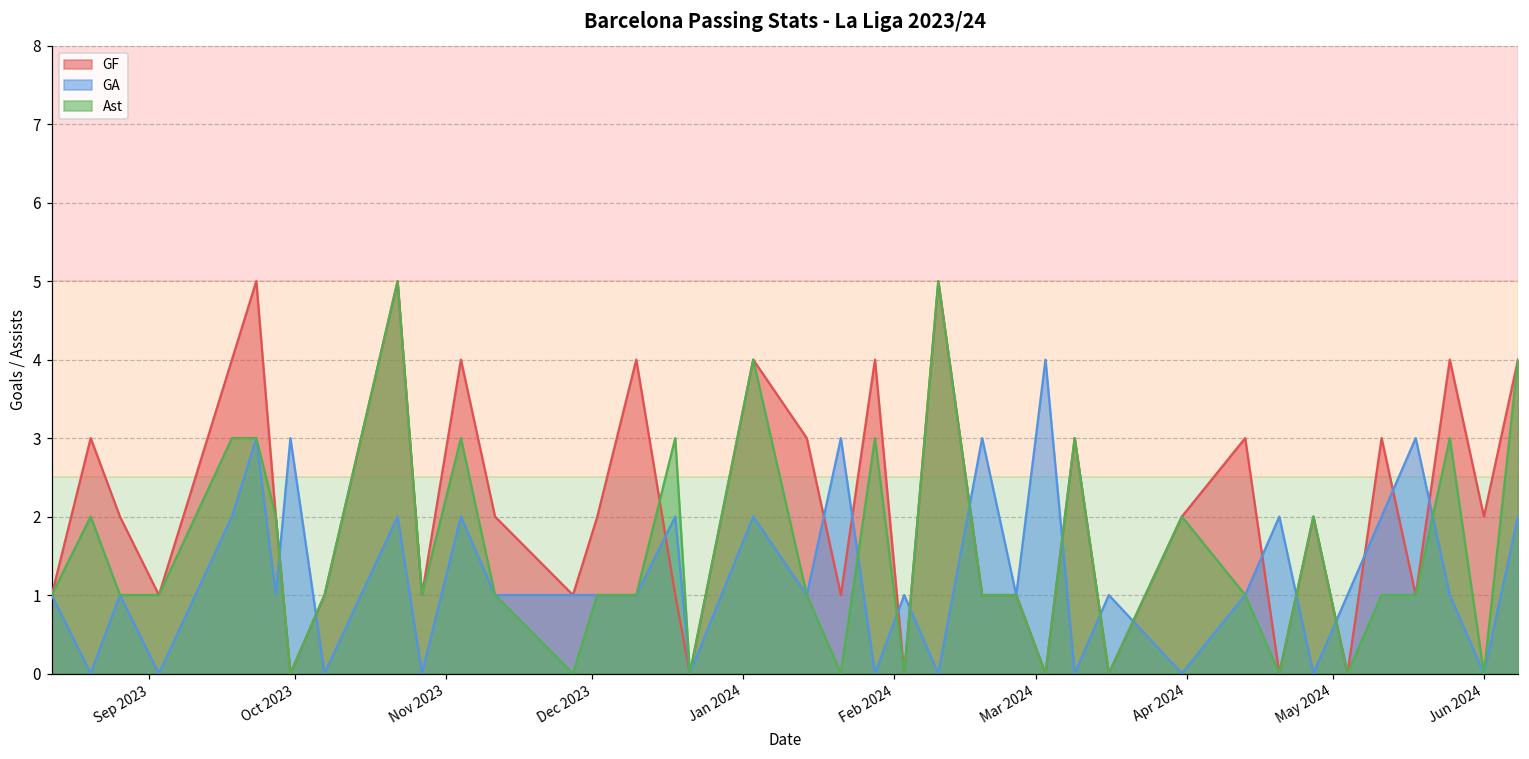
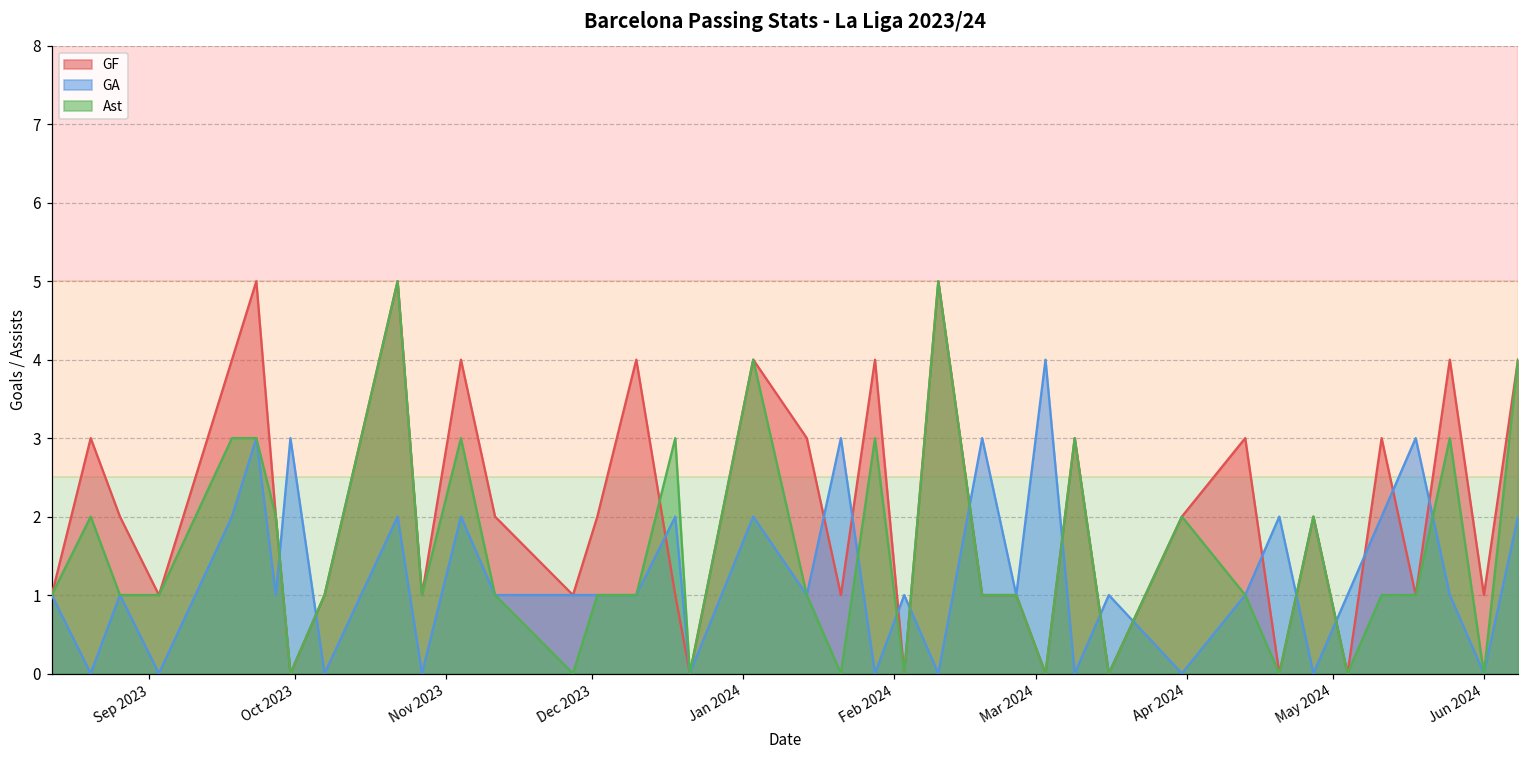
GF, Jun 2024: 2 -> 1
